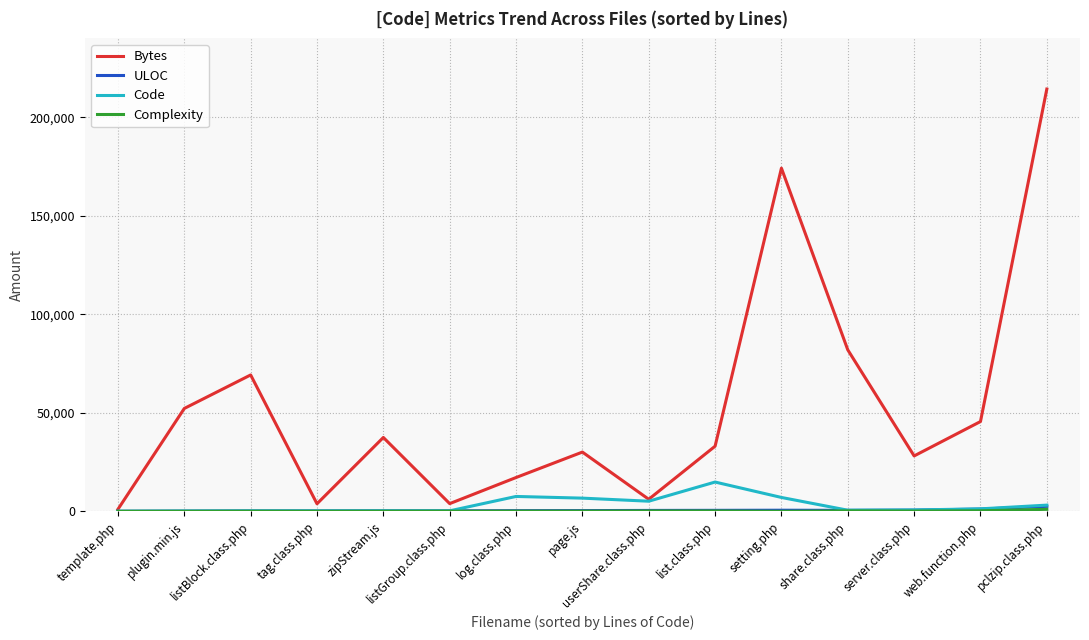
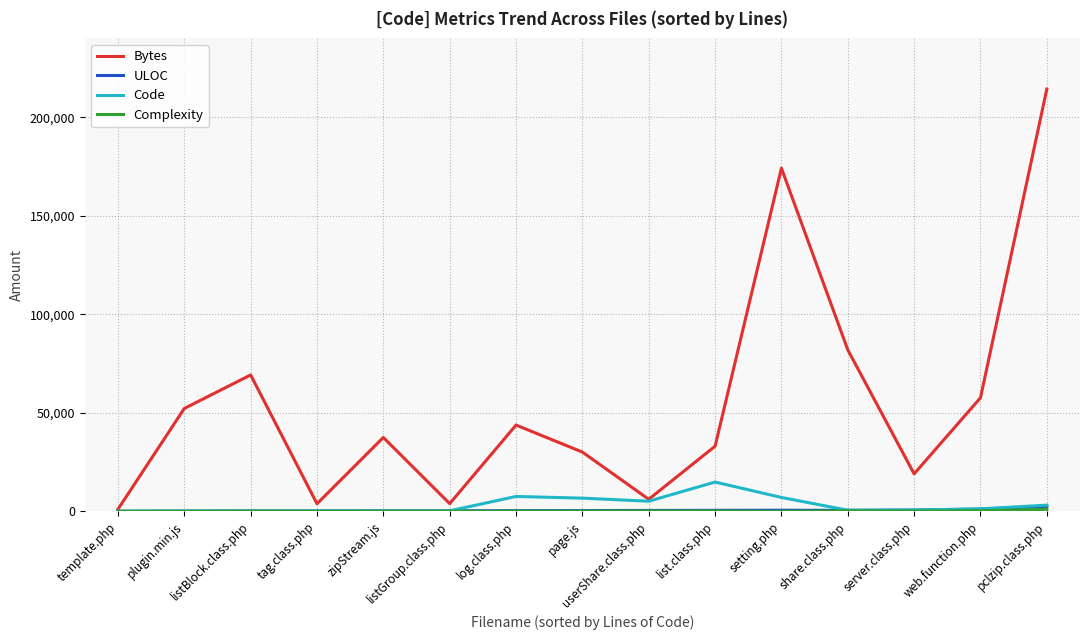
Bytes, log.class.php: 17,000 -> 44,000
Bytes, server.class.php: 28,000 -> 19,000
Bytes, web.function.php: 46,000 -> 58,000
